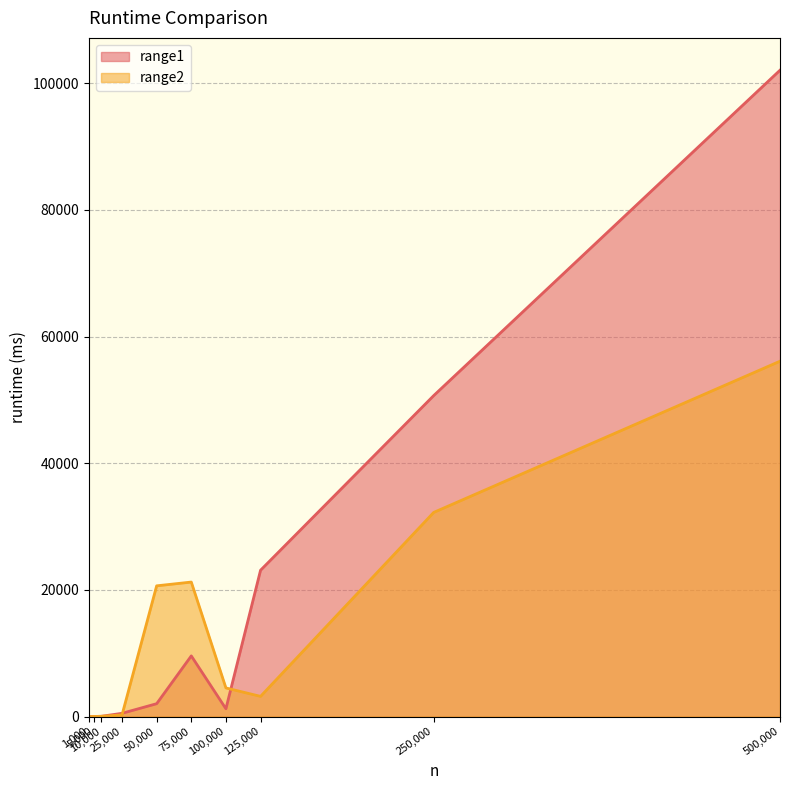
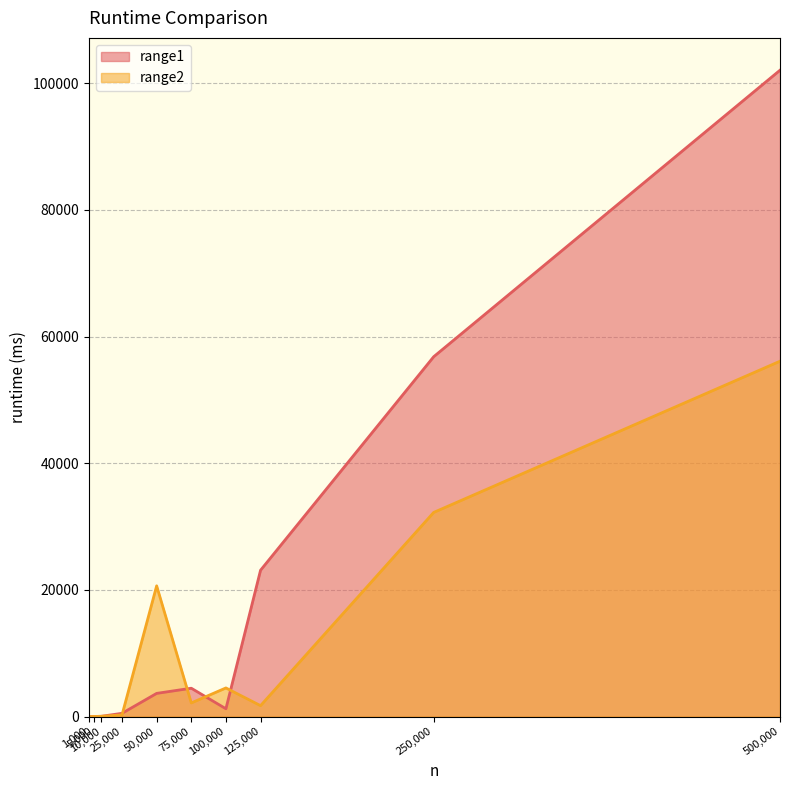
range1, 50,000: 2000 -> 4000
range1, 75,000: 10000 -> 4000
range2, 75,000: 21000 -> 2000
range2, 125,000: 3000 -> 2000
range1, 250,000: 51000 -> 57000
